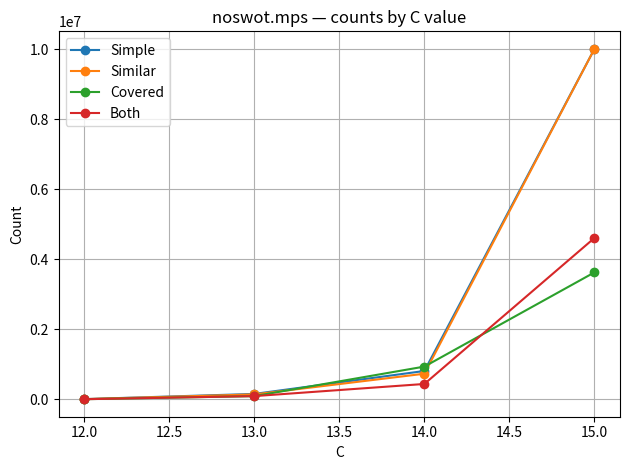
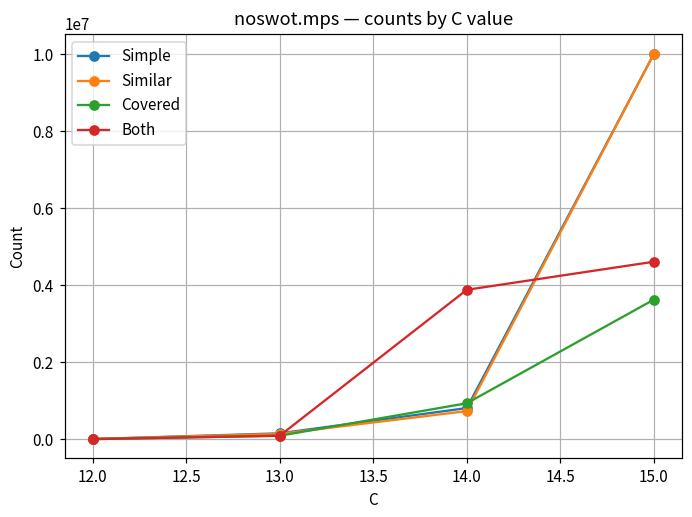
Both, 14.0: 400000 -> 3900000
